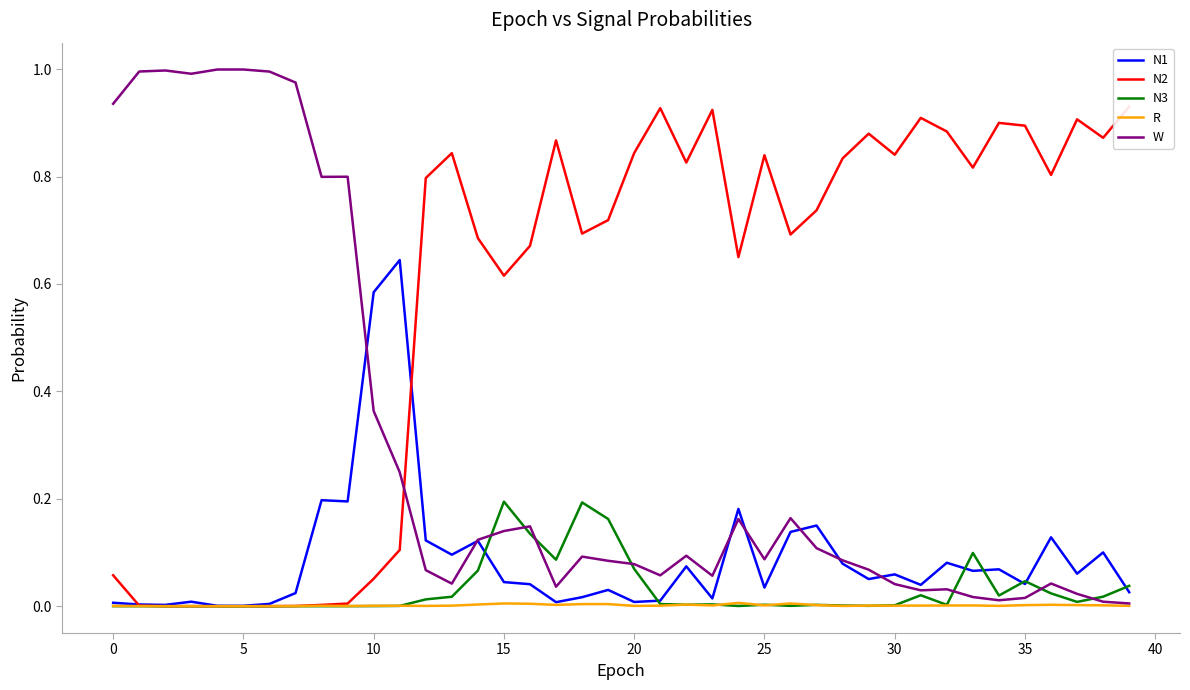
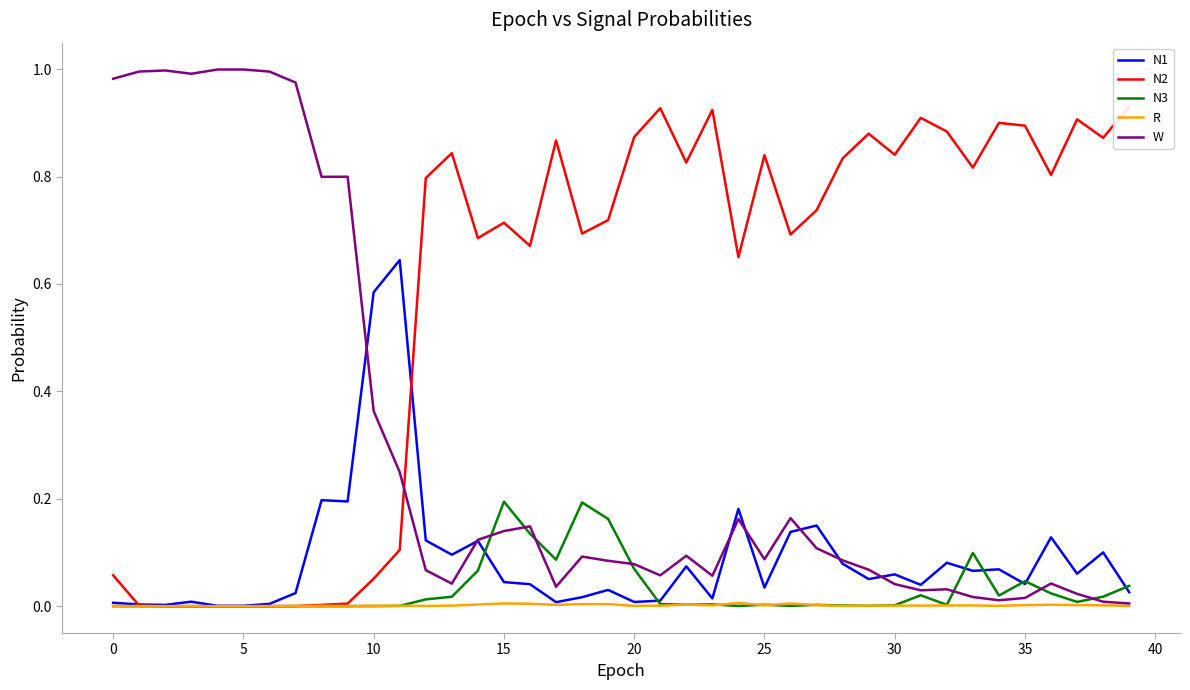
W, 0: 0.94 -> 0.98
N2, 15: 0.62 -> 0.71
N2, 20: 0.84 -> 0.87
